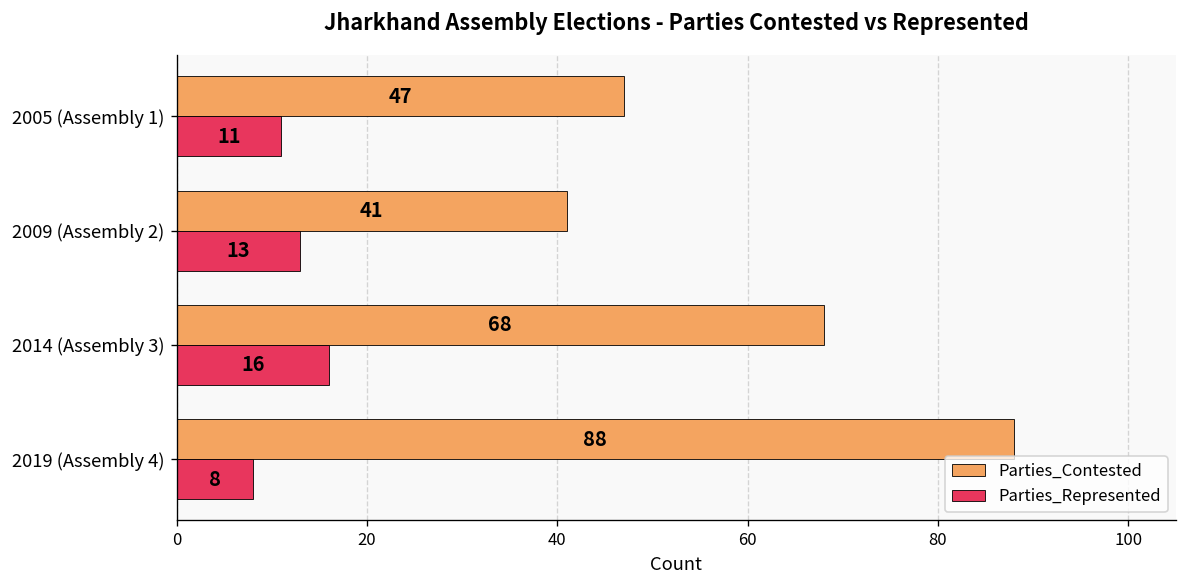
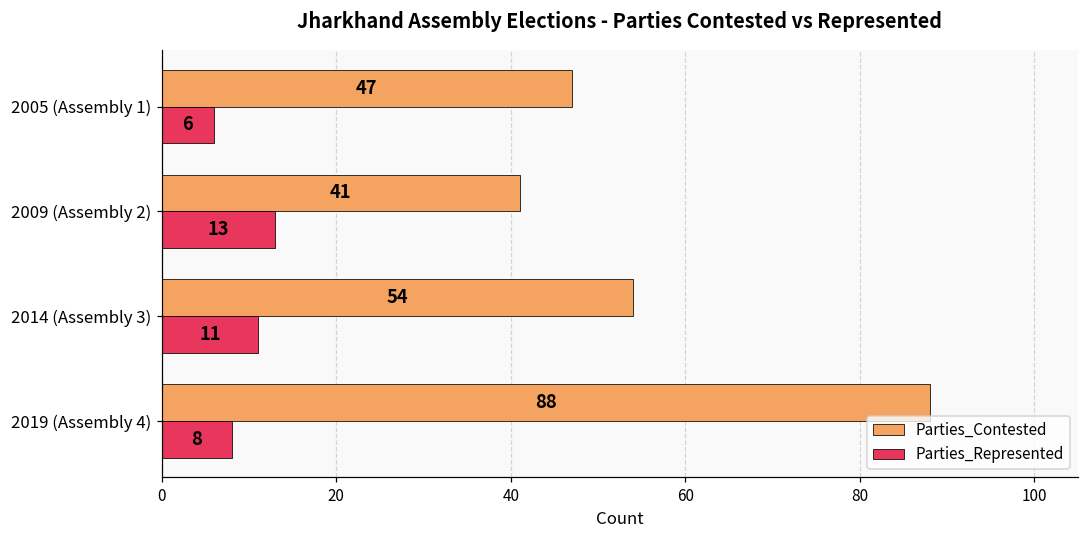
Parties_Represented, 2005 (Assembly 1): 11 -> 6
Parties_Contested, 2014 (Assembly 3): 68 -> 54
Parties_Represented, 2014 (Assembly 3): 16 -> 11
